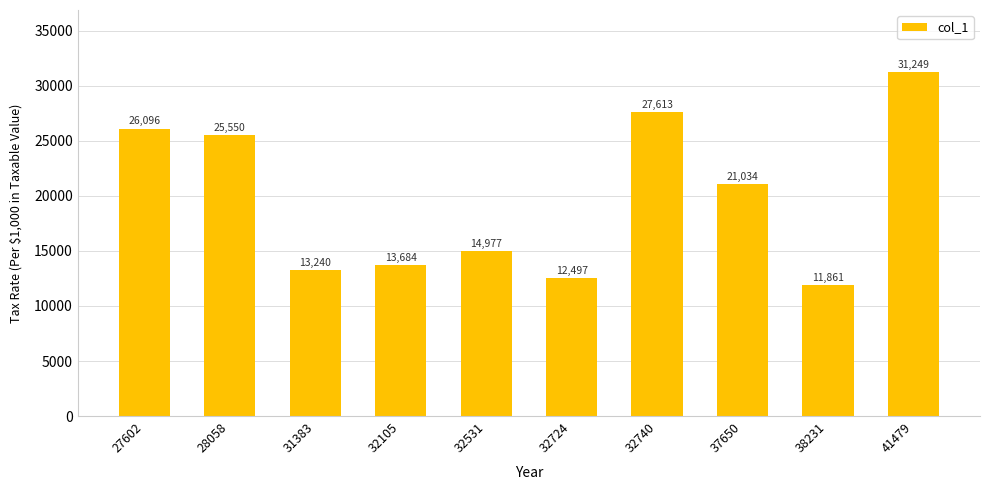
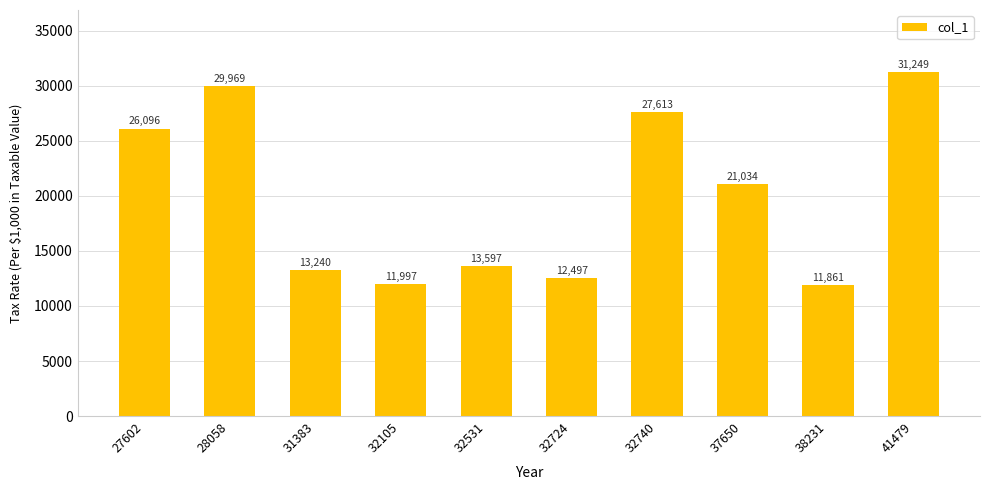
28058: 25,550 -> 29,969
32105: 13,684 -> 11,997
32531: 14,977 -> 13,597
